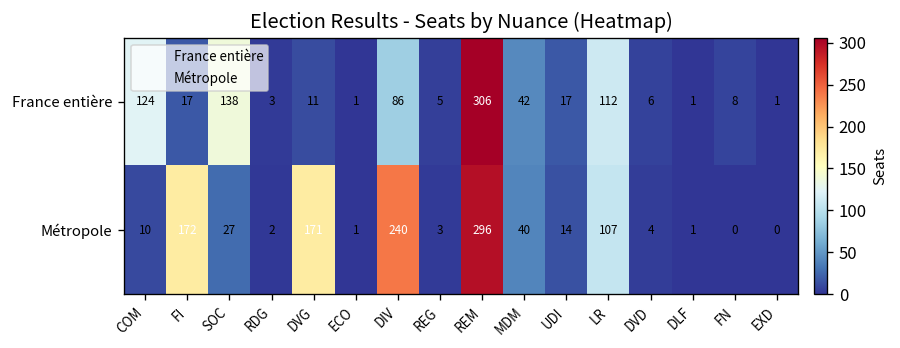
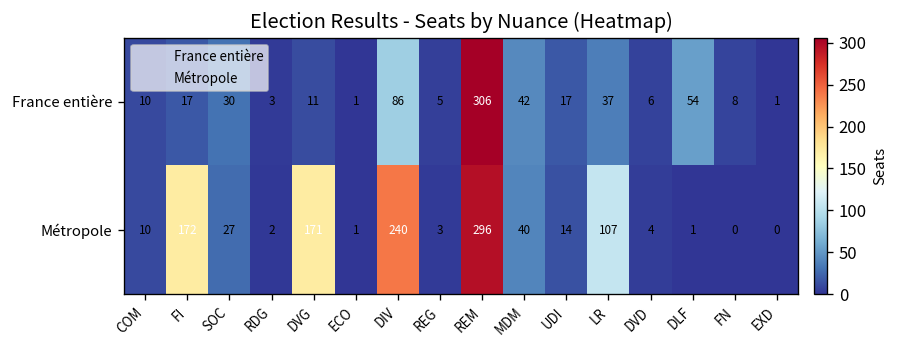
France entière, COM: 124 -> 10
France entière, SOC: 138 -> 30
France entière, LR: 112 -> 37
France entière, DLF: 1 -> 54
